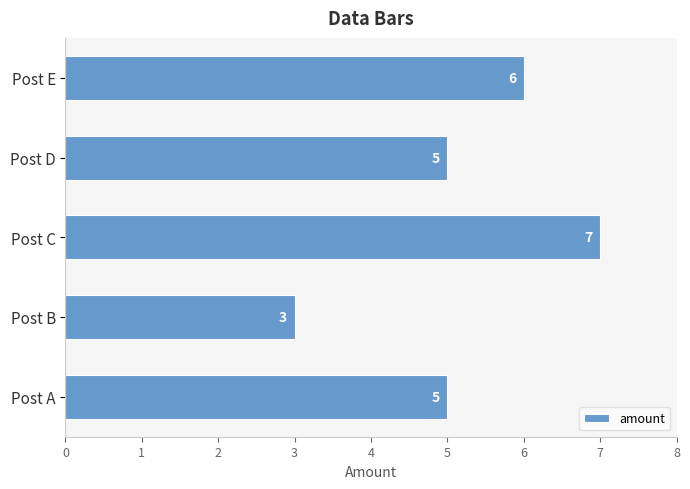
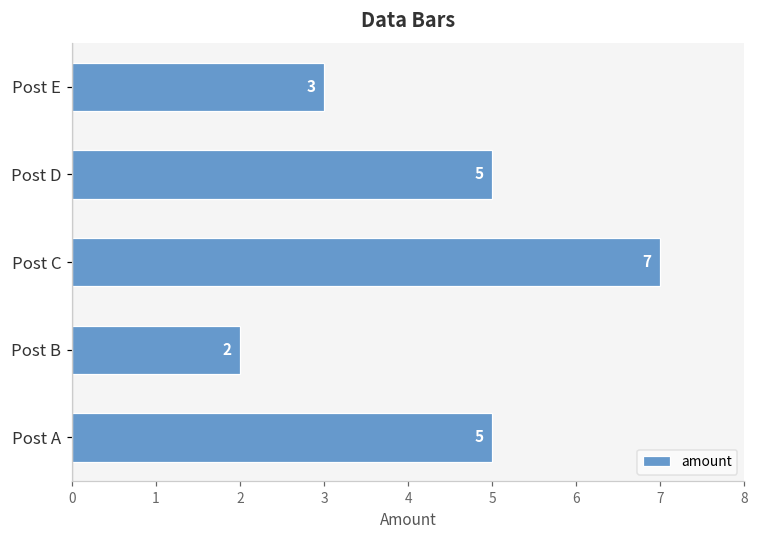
Post E: 6 -> 3
Post B: 3 -> 2
